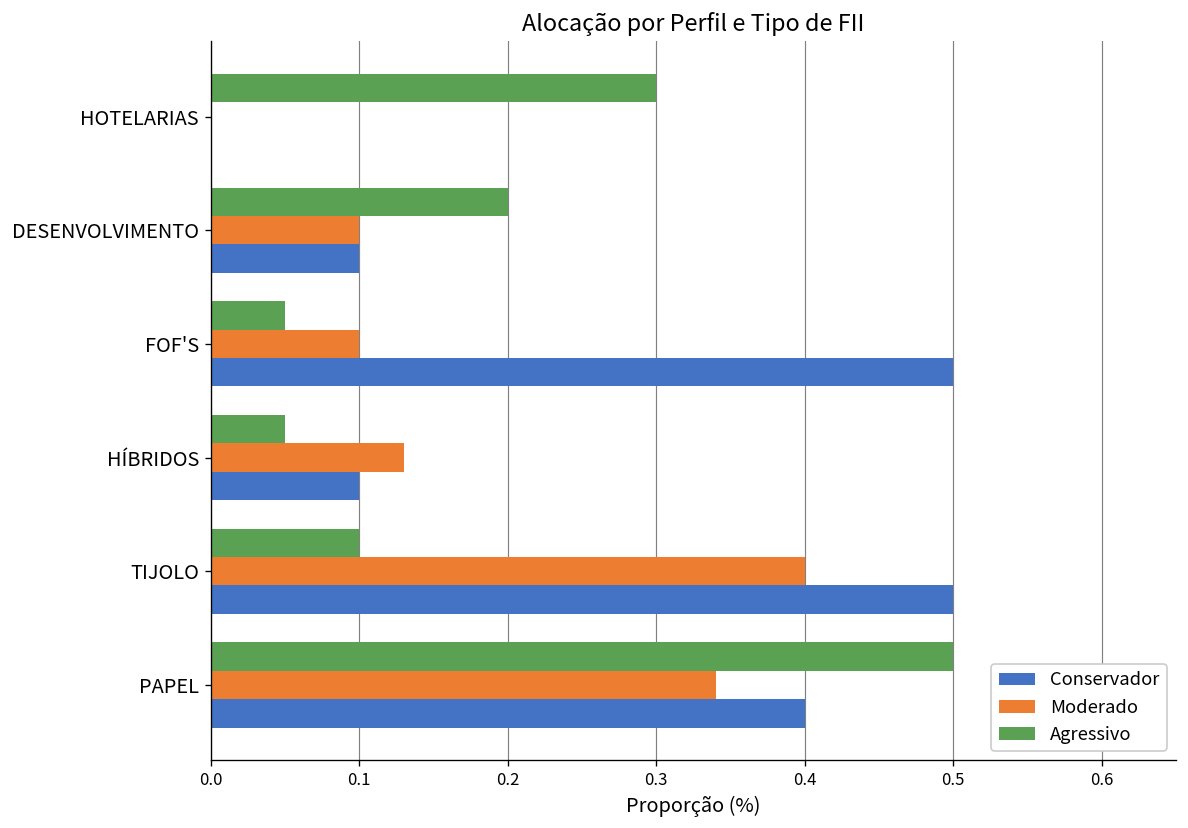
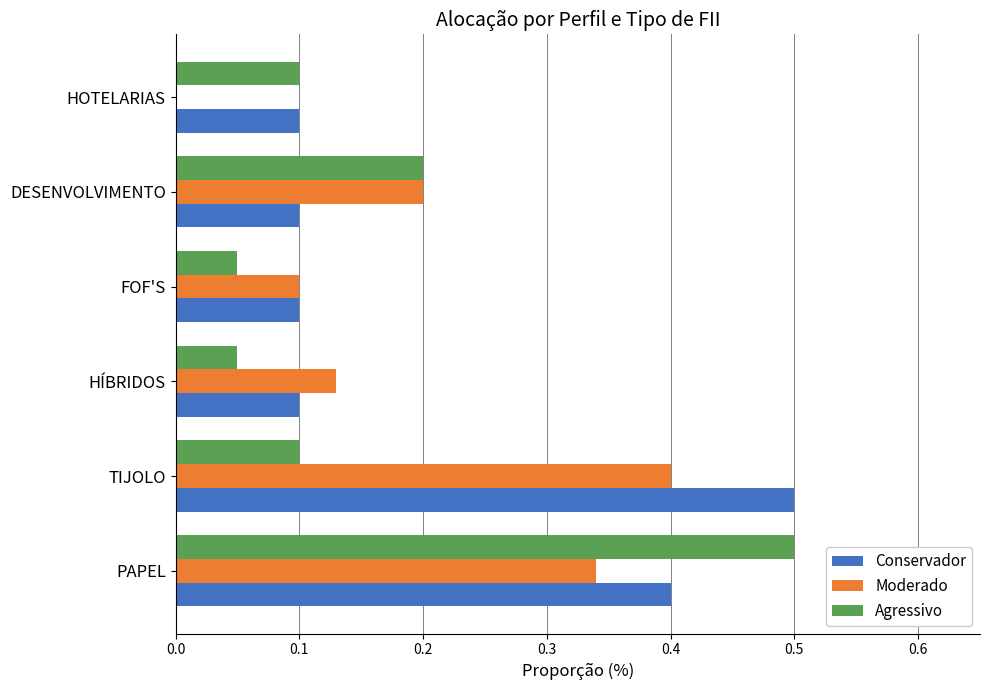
Agressivo, HOTELARIAS: 0.3 -> 0.1
Conservador, HOTELARIAS: 0.0 -> 0.1
Moderado, DESENVOLVIMENTO: 0.1 -> 0.2
Conservador, FOF'S: 0.5 -> 0.1
